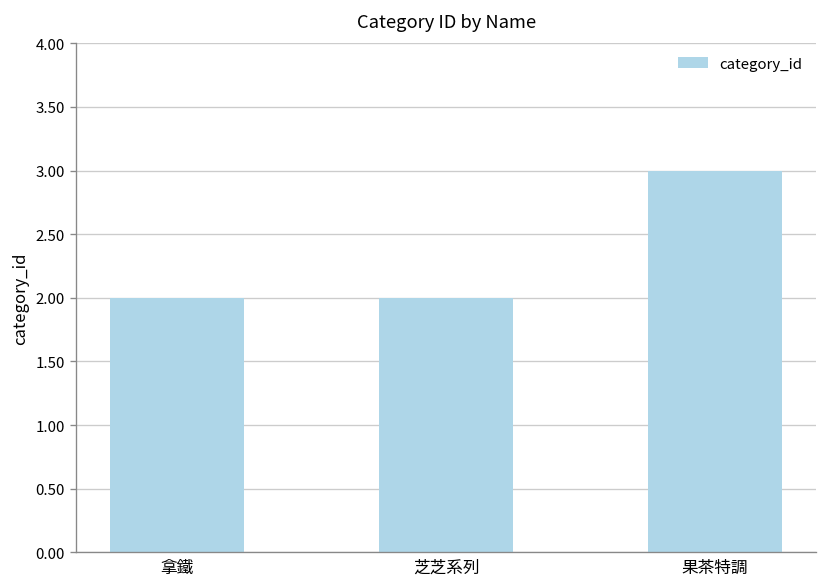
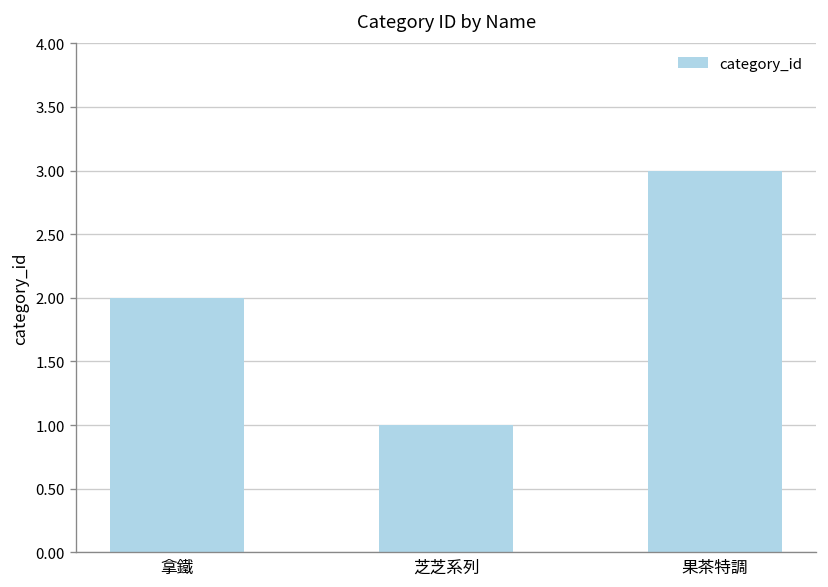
芝芝系列: 2 -> 1
